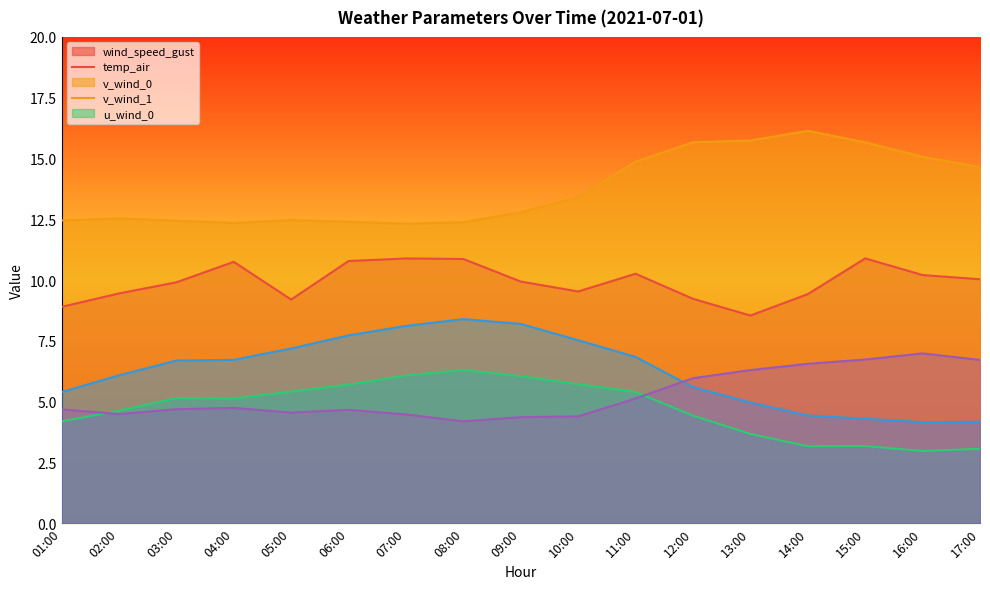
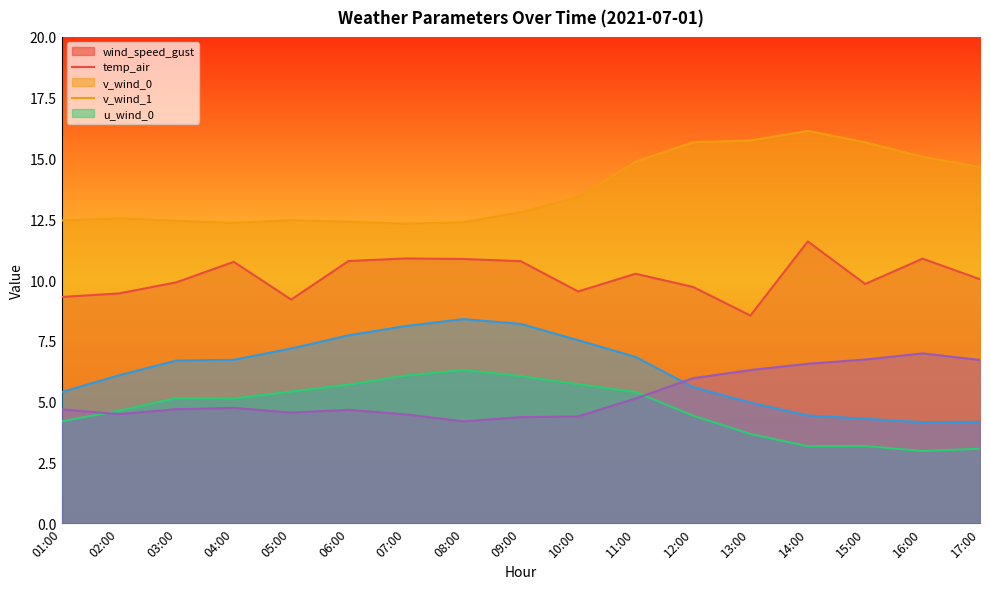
wind_speed_gust, 01:00: 8.9 -> 9.3
wind_speed_gust, 09:00: 9.9 -> 10.8
wind_speed_gust, 12:00: 9.2 -> 9.7
wind_speed_gust, 14:00: 9.4 -> 11.6
wind_speed_gust, 15:00: 10.9 -> 9.8
wind_speed_gust, 16:00: 10.2 -> 10.9
